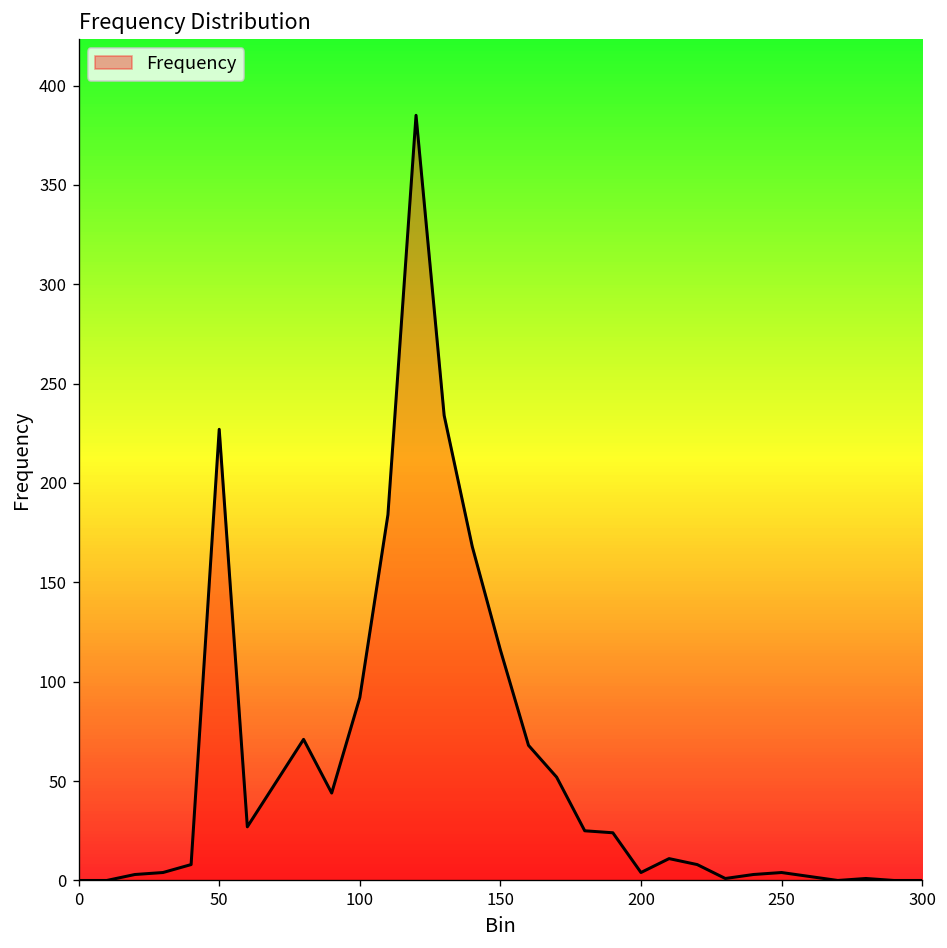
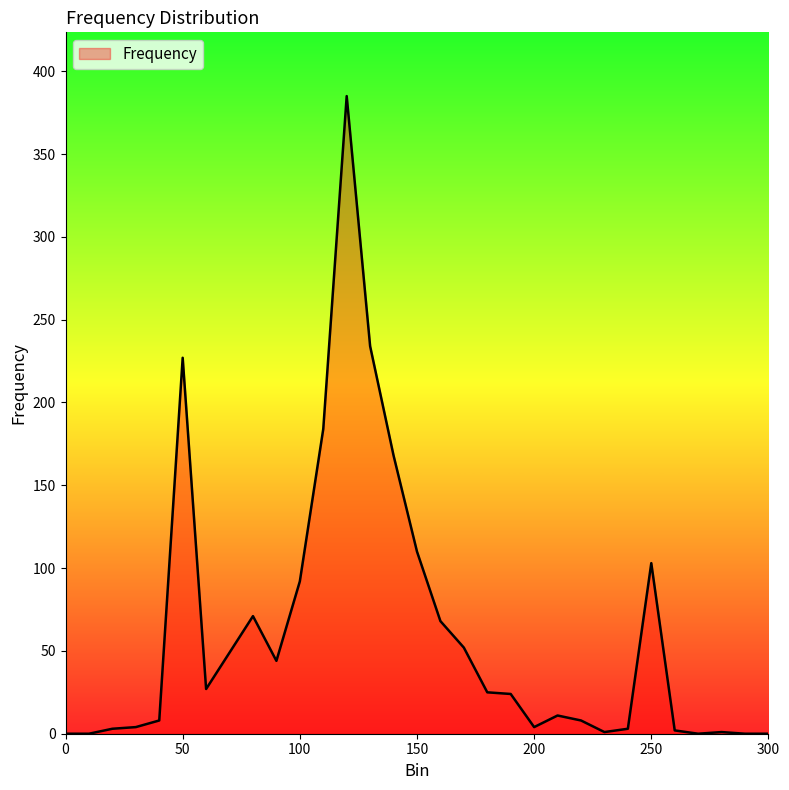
150: 116 -> 110
250: 4 -> 103
